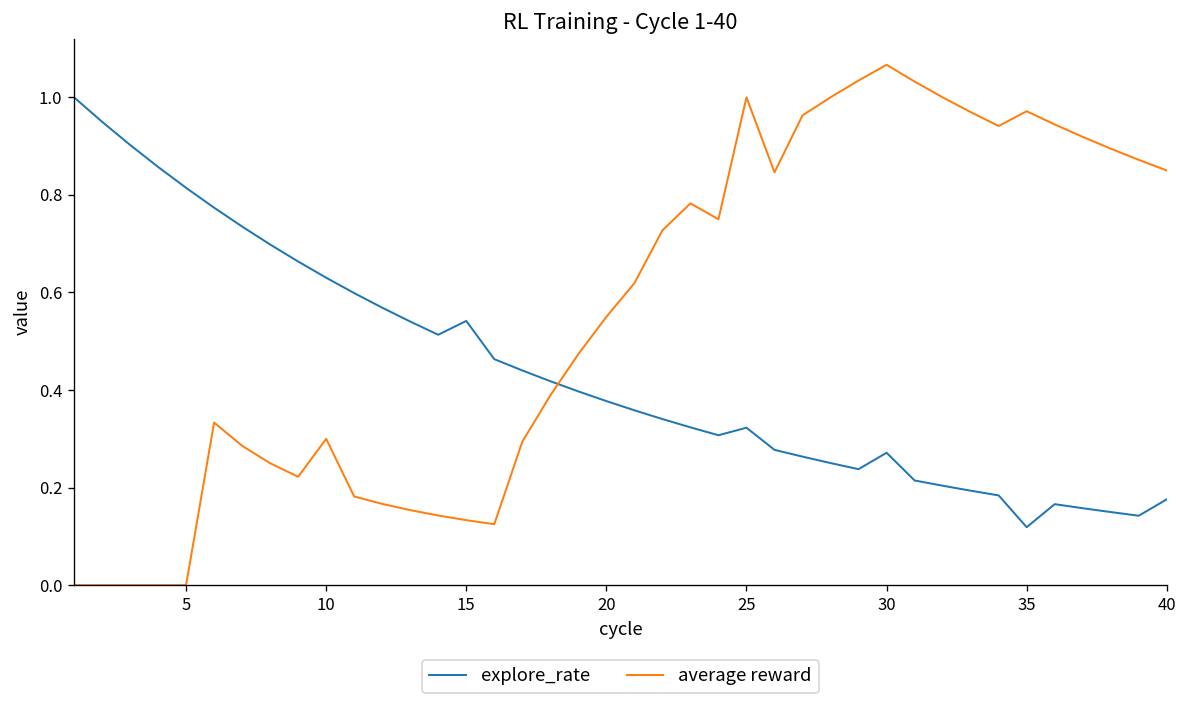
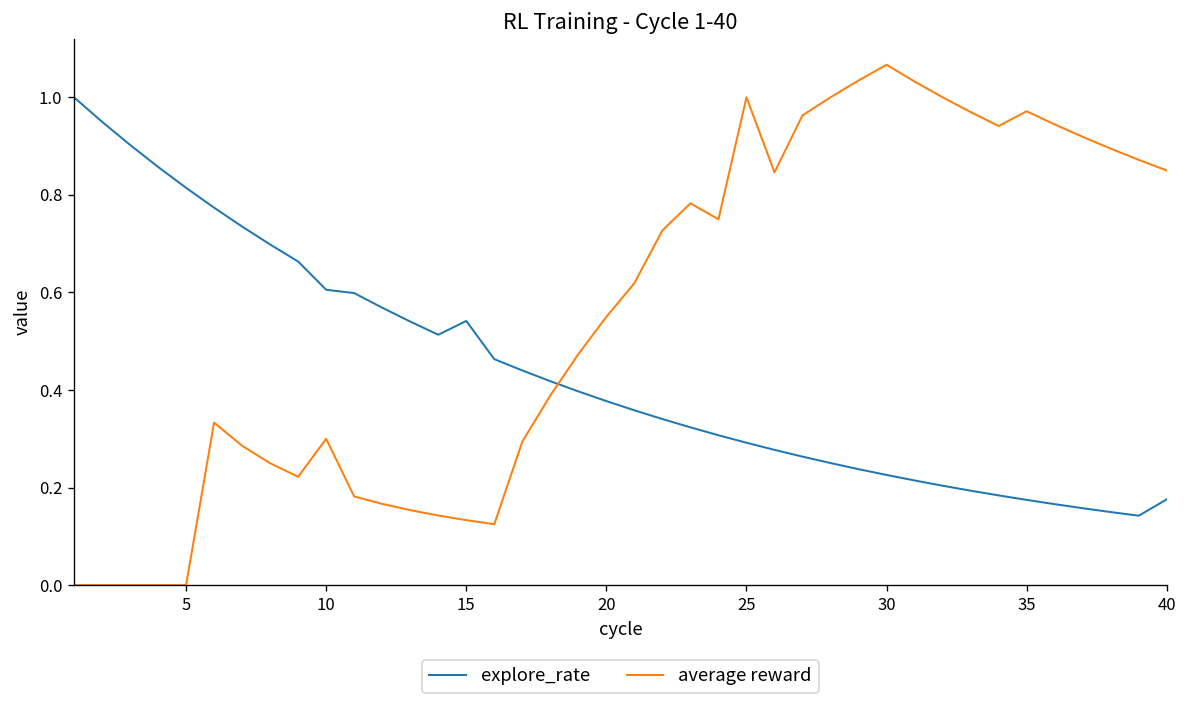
explore_rate, 10: 0.63 -> 0.61
explore_rate, 25: 0.32 -> 0.29
explore_rate, 30: 0.27 -> 0.23
explore_rate, 35: 0.12 -> 0.17
